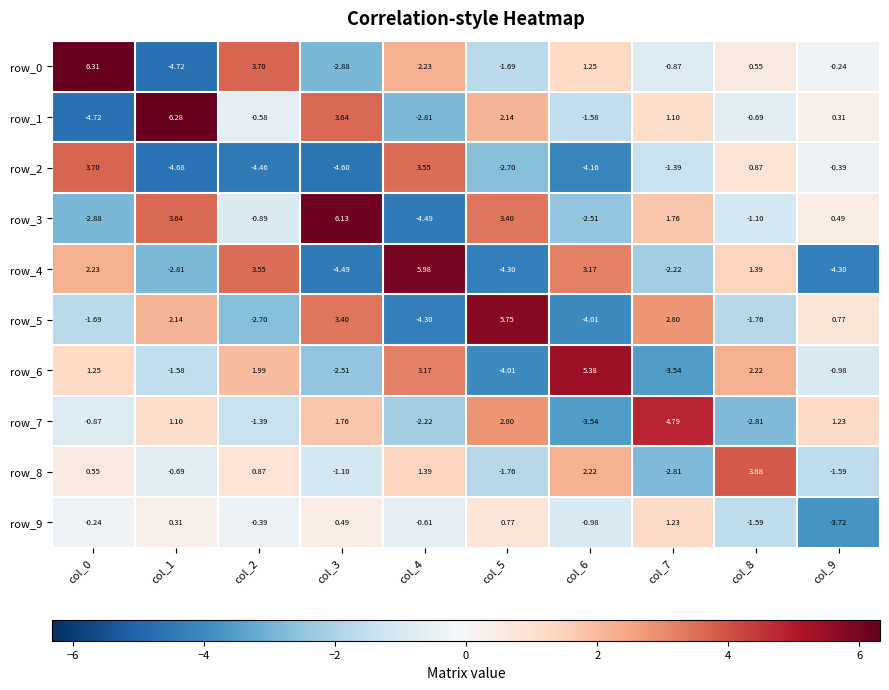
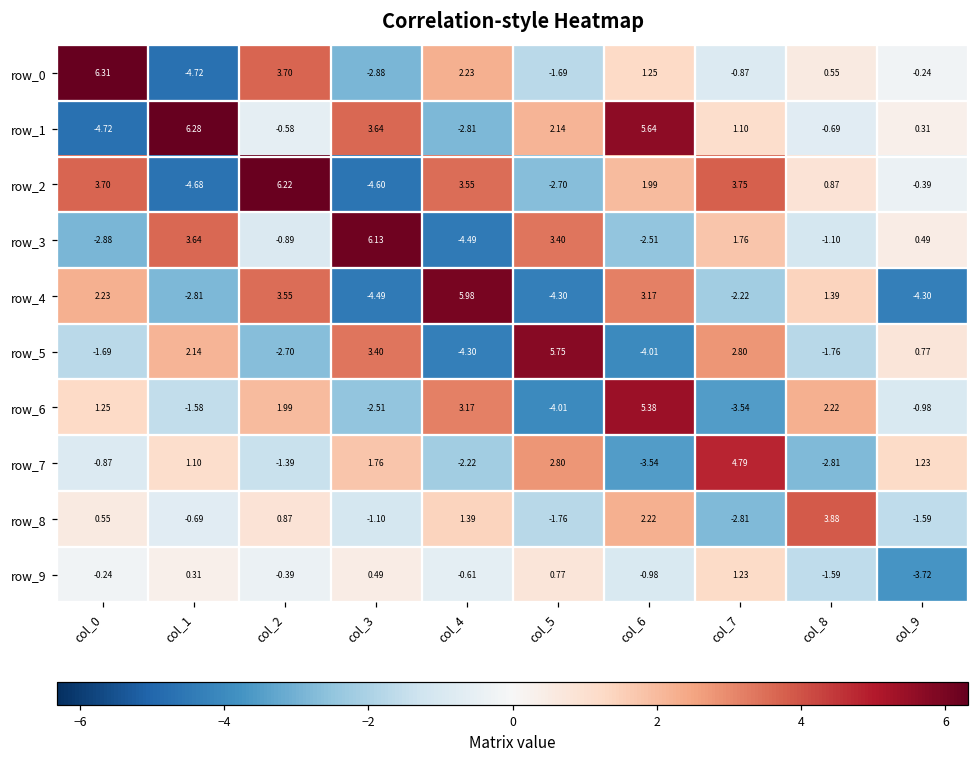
row_1, col_6: -1.58 -> 5.64
row_2, col_2: -4.46 -> 6.22
row_2, col_6: -4.16 -> 1.99
row_2, col_7: -1.39 -> 3.75
